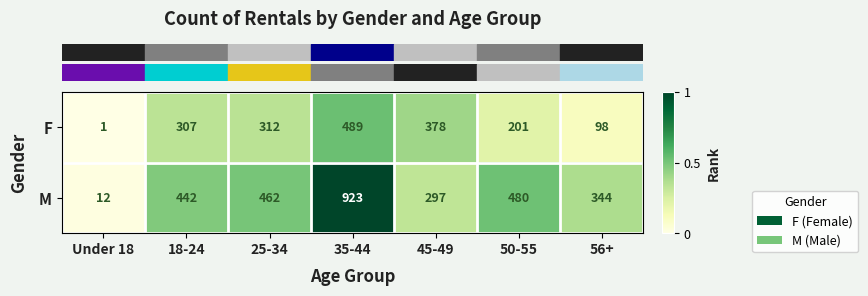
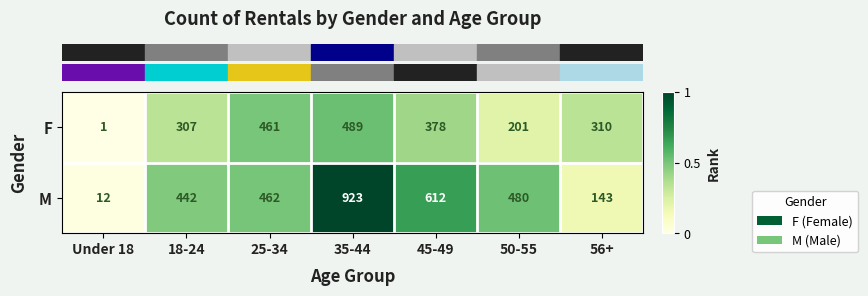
F, 25-34: 312 -> 461
F, 56+: 98 -> 310
M, 45-49: 297 -> 612
M, 56+: 344 -> 143
